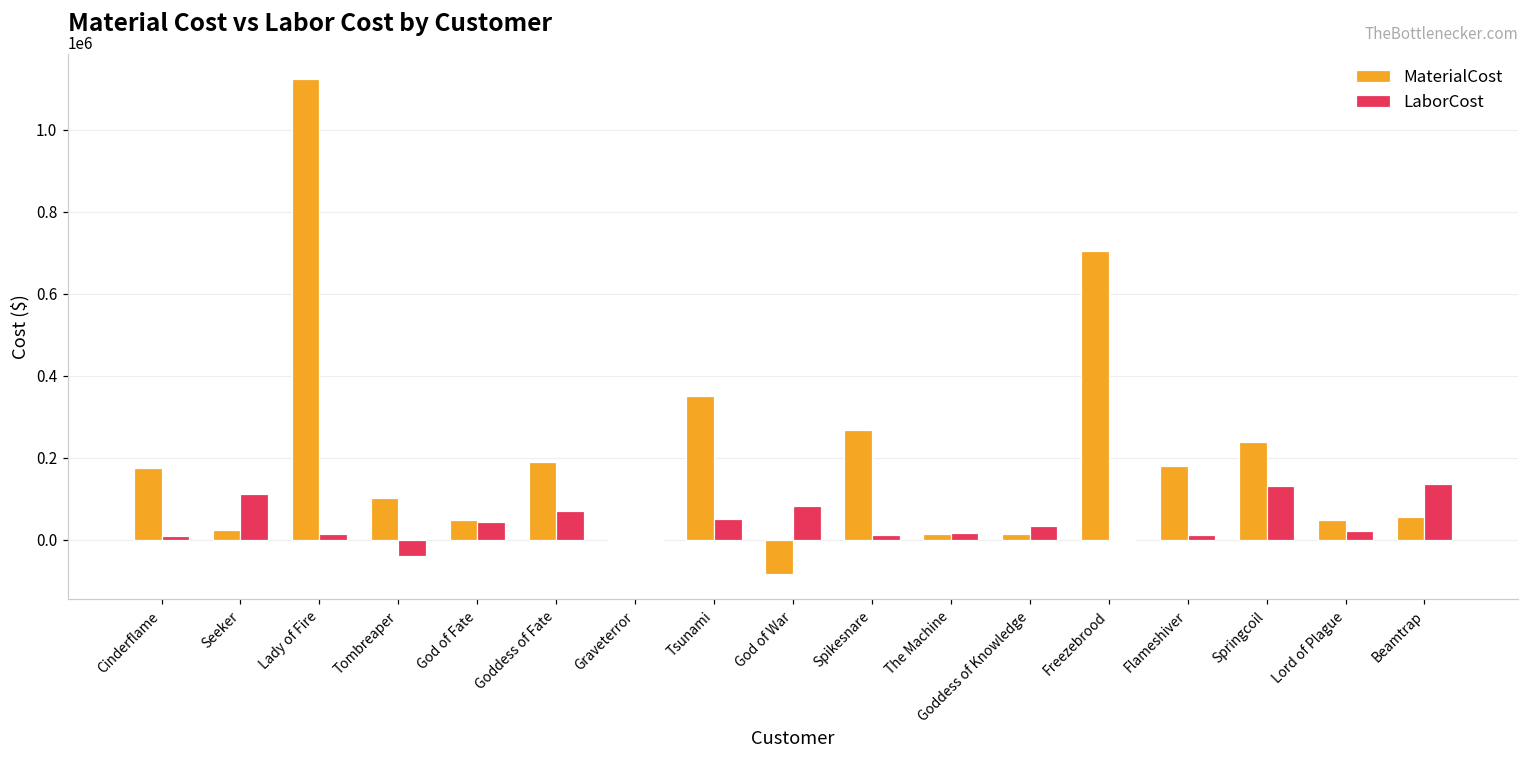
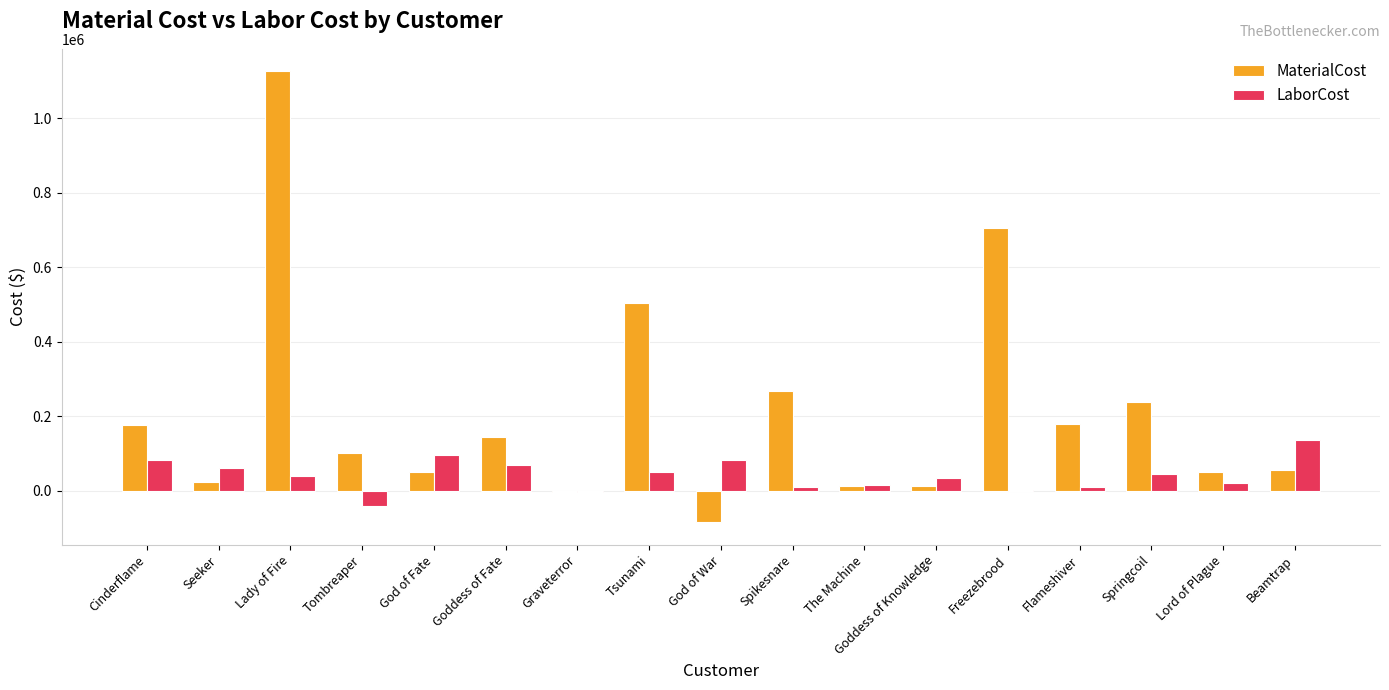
LaborCost, Cinderflame: 10000 -> 80000
LaborCost, Seeker: 110000 -> 60000
LaborCost, Lady of Fire: 10000 -> 40000
LaborCost, God of Fate: 40000 -> 90000
MaterialCost, Goddess of Fate: 190000 -> 140000
MaterialCost, Tsunami: 350000 -> 500000
LaborCost, Springcoil: 130000 -> 40000
